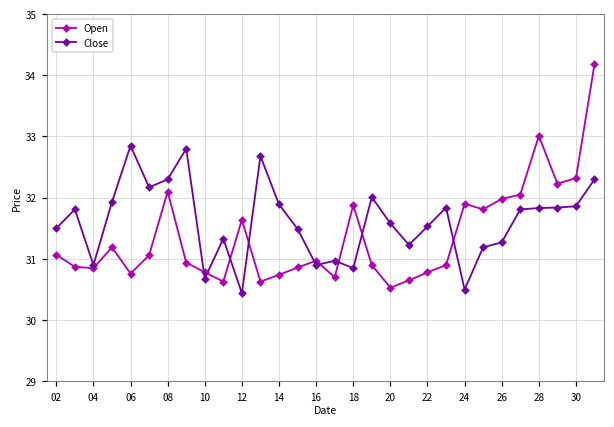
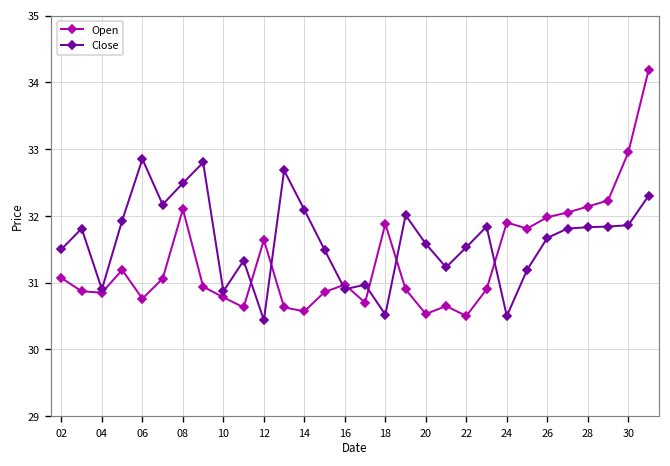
Close, 08: 32.3 -> 32.5
Close, 10: 30.7 -> 30.9
Open, 14: 30.7 -> 30.6
Close, 14: 31.9 -> 32.1
Close, 18: 30.9 -> 30.5
Open, 22: 30.8 -> 30.5
Close, 26: 31.3 -> 31.7
Open, 28: 33.0 -> 32.1
Open, 30: 32.3 -> 33.0
